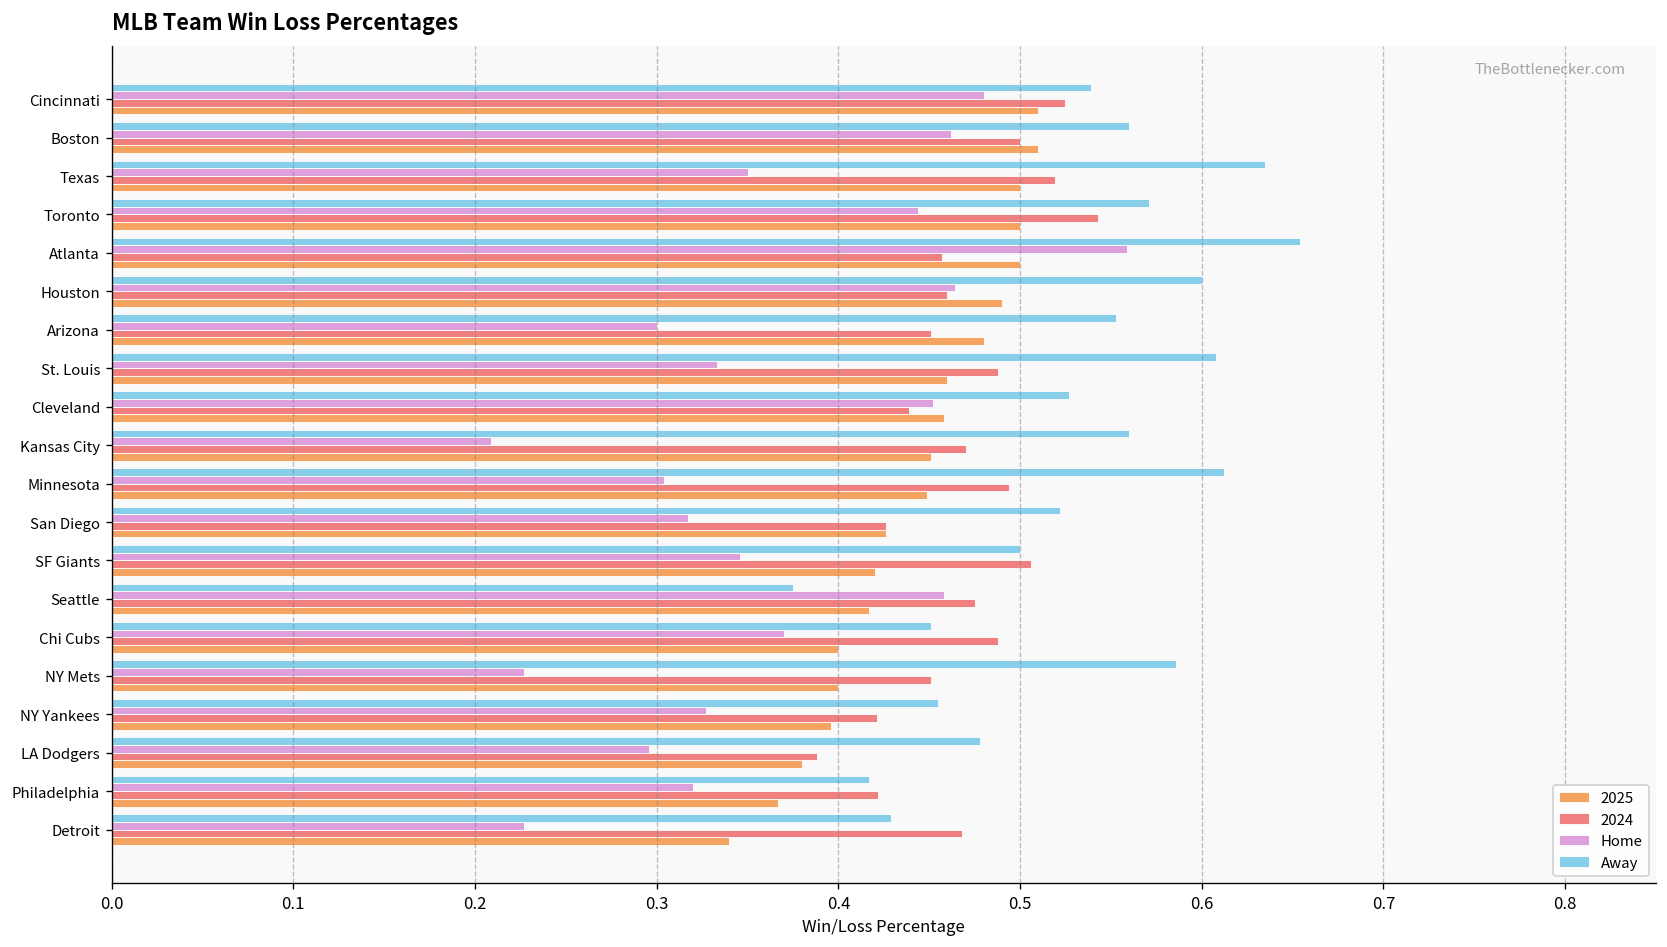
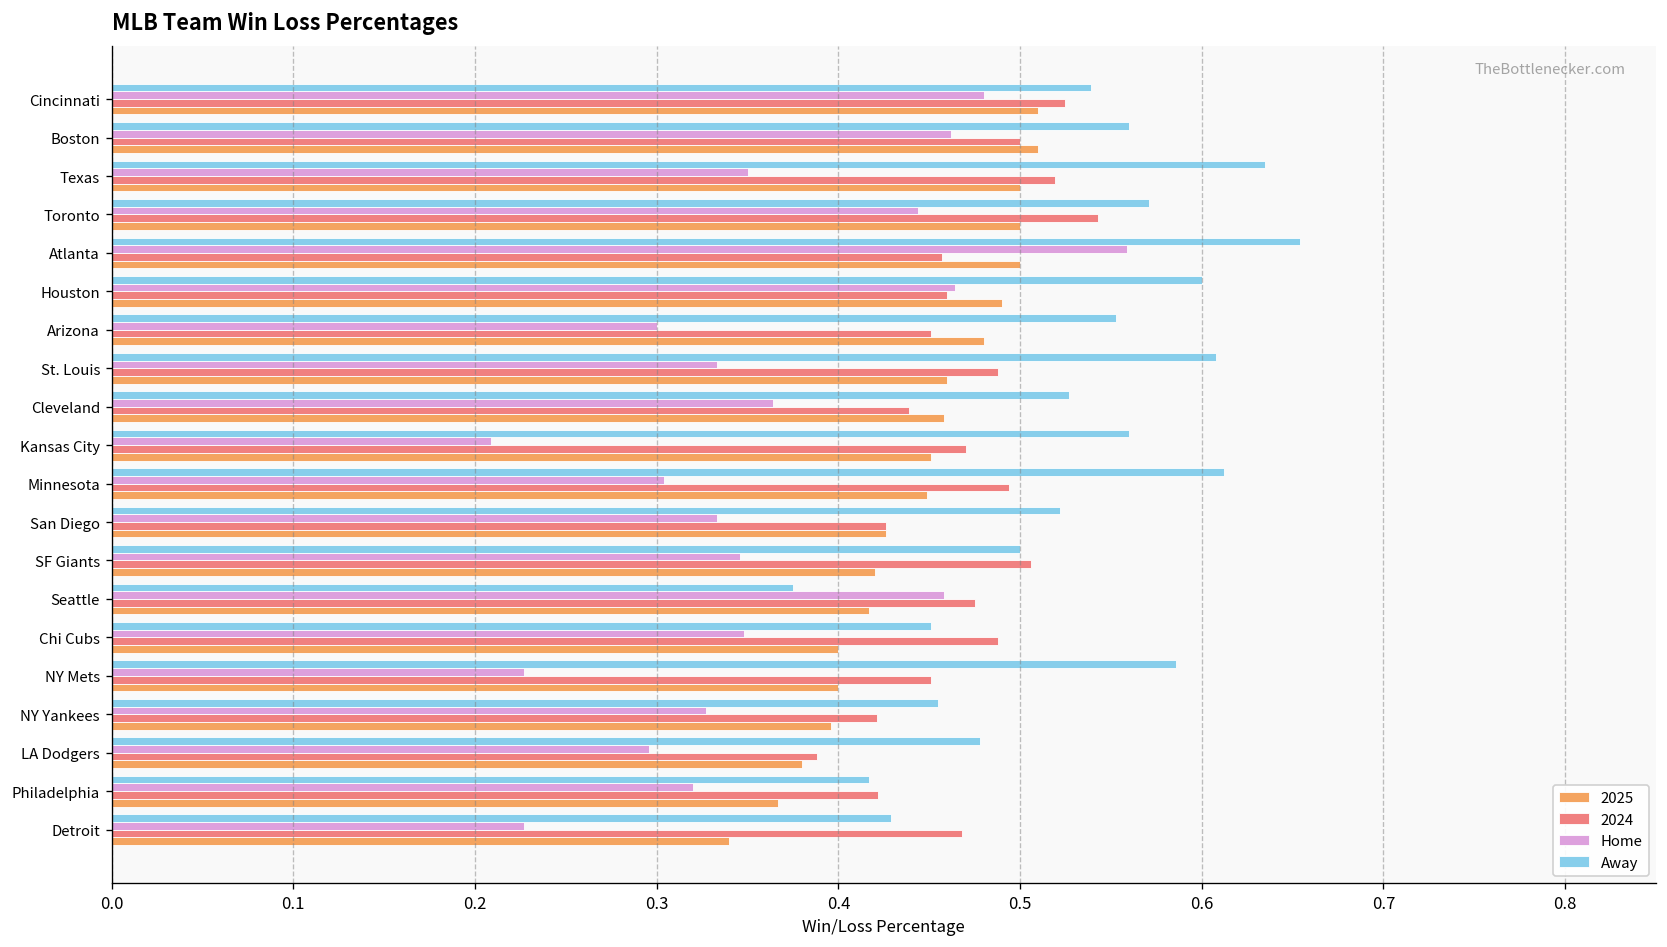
Home, Cleveland: 0.452 -> 0.364
Home, San Diego: 0.317 -> 0.333
Home, Chi Cubs: 0.370 -> 0.348
